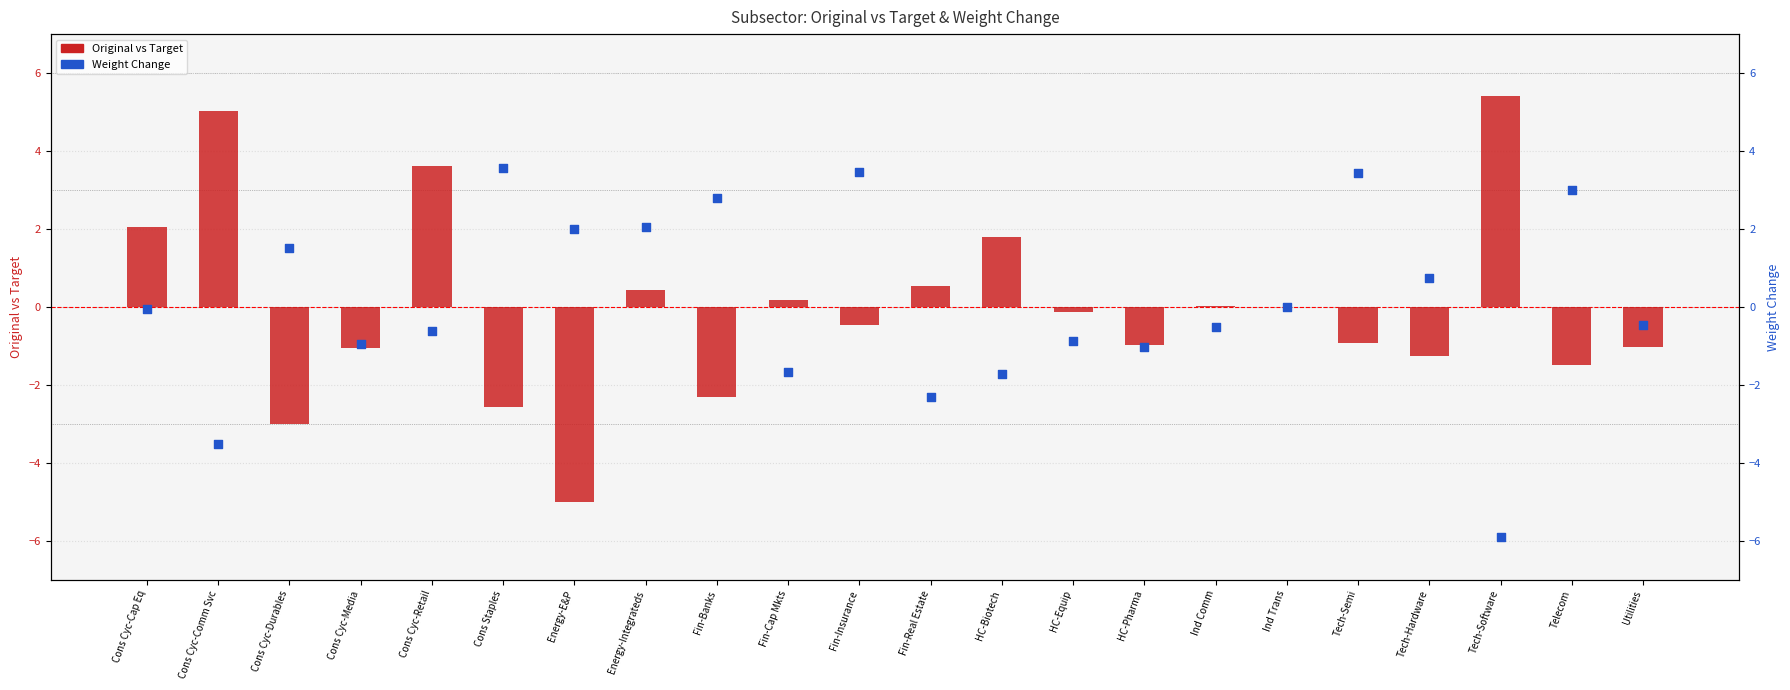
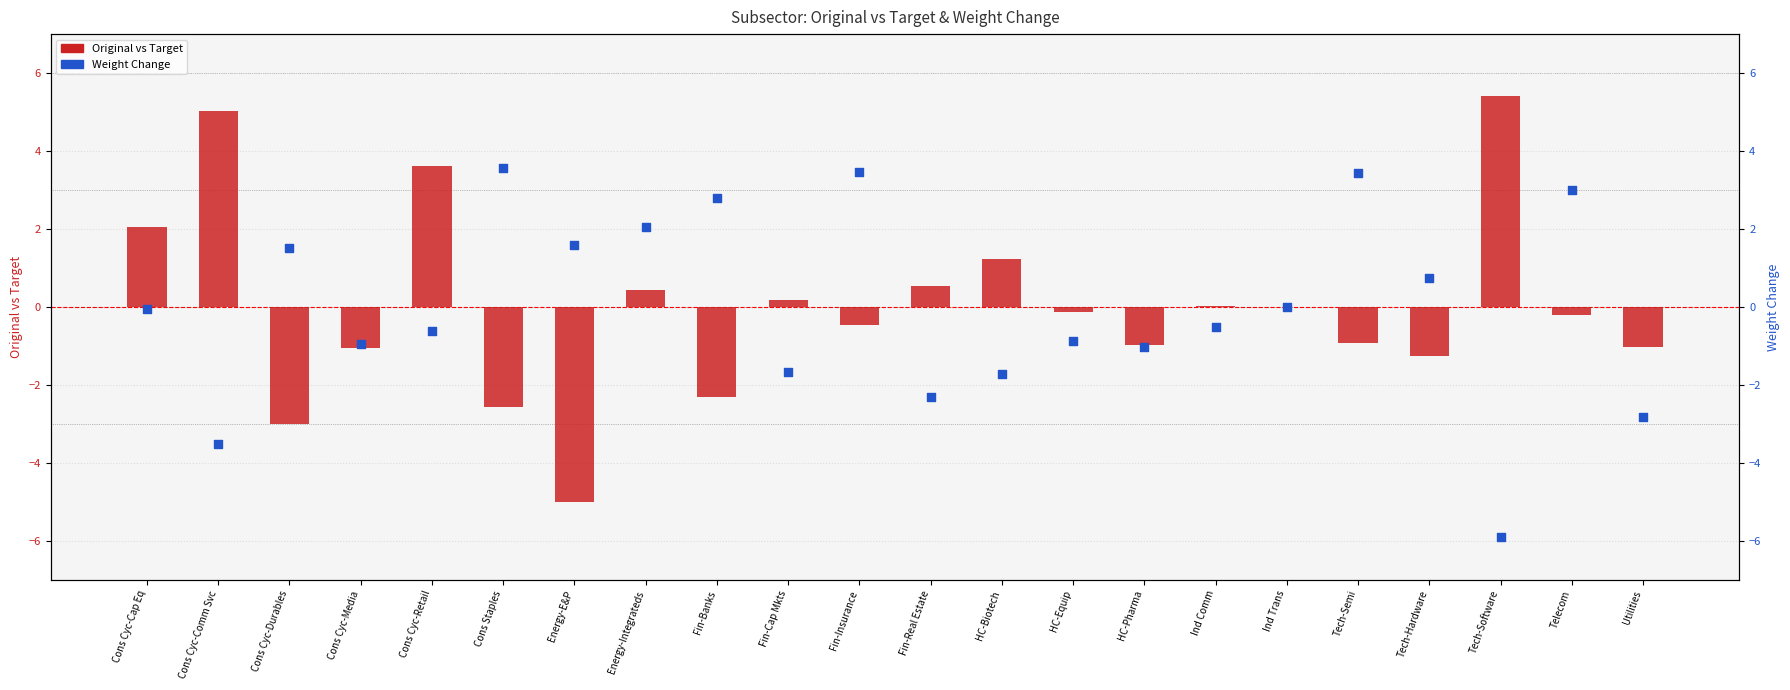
Original vs Target, HC-Biotech: 1.8 -> 1.2
Original vs Target, Telecom: -1.5 -> -0.2
Weight Change, Energy-E&P: 2.0 -> 1.6
Weight Change, Utilities: -0.5 -> -2.8
